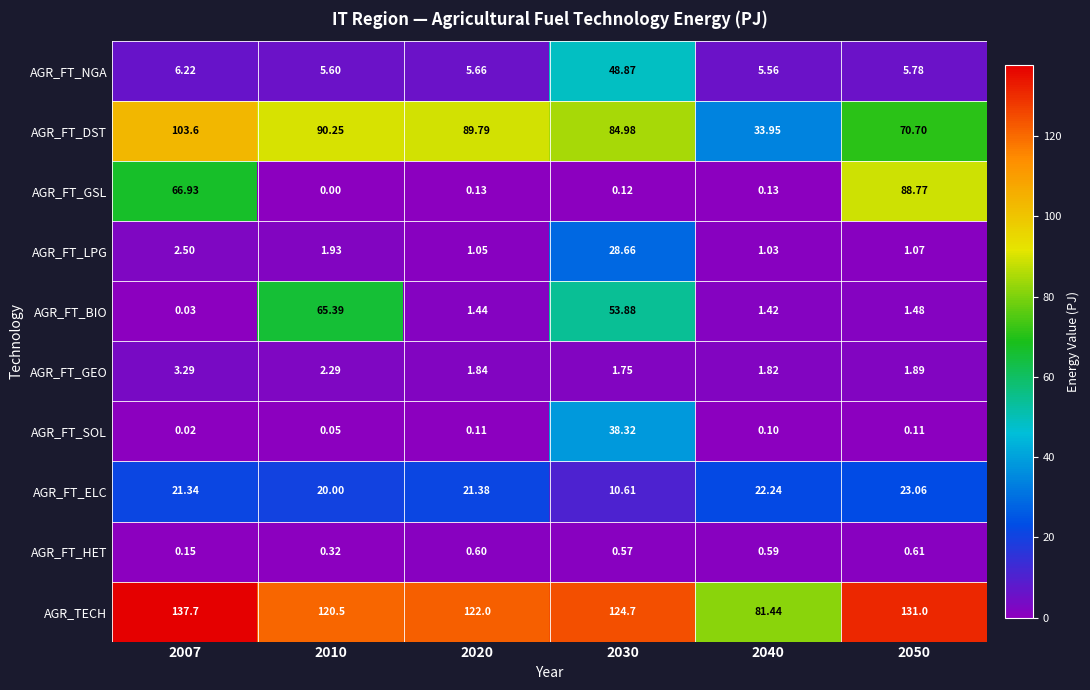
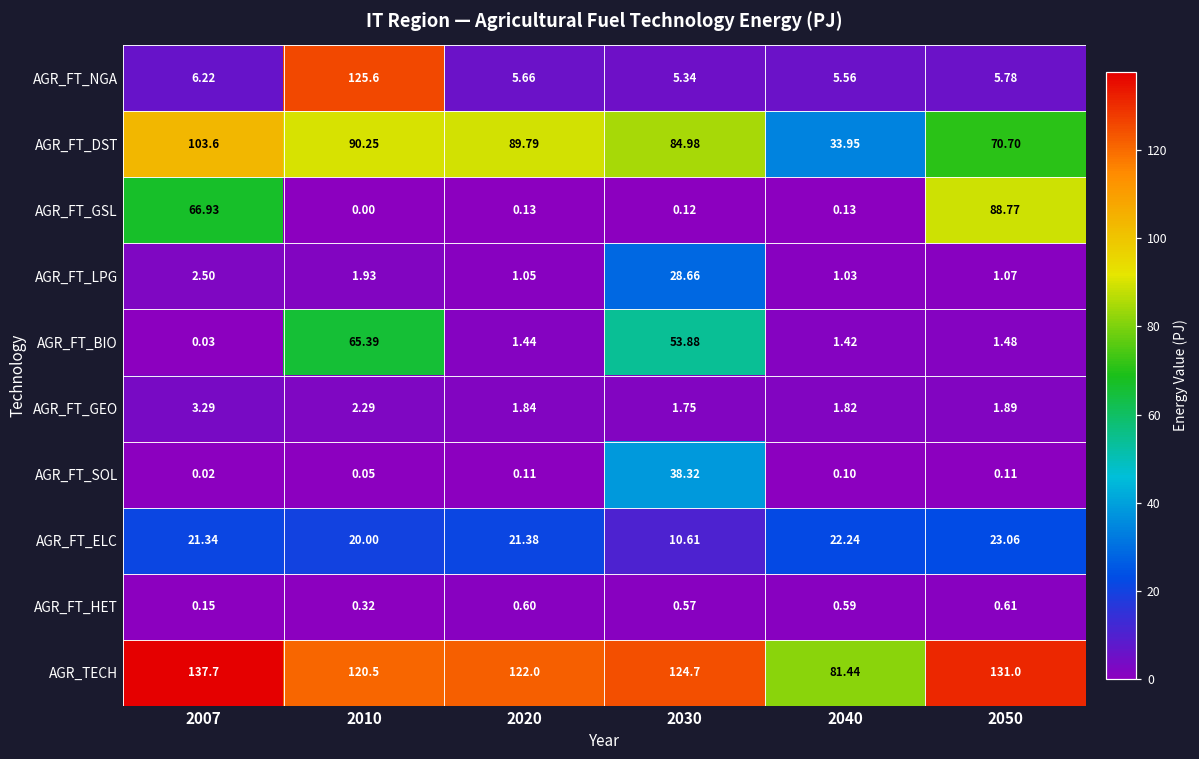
AGR_FT_NGA, 2010: 5.60 -> 125.6
AGR_FT_NGA, 2030: 48.87 -> 5.34
